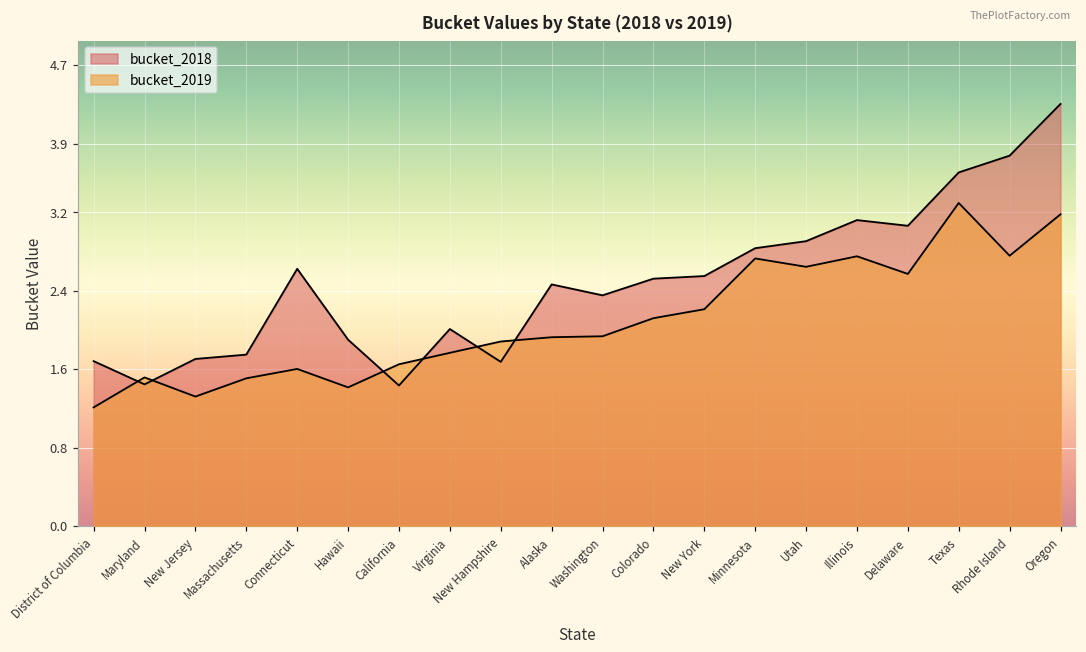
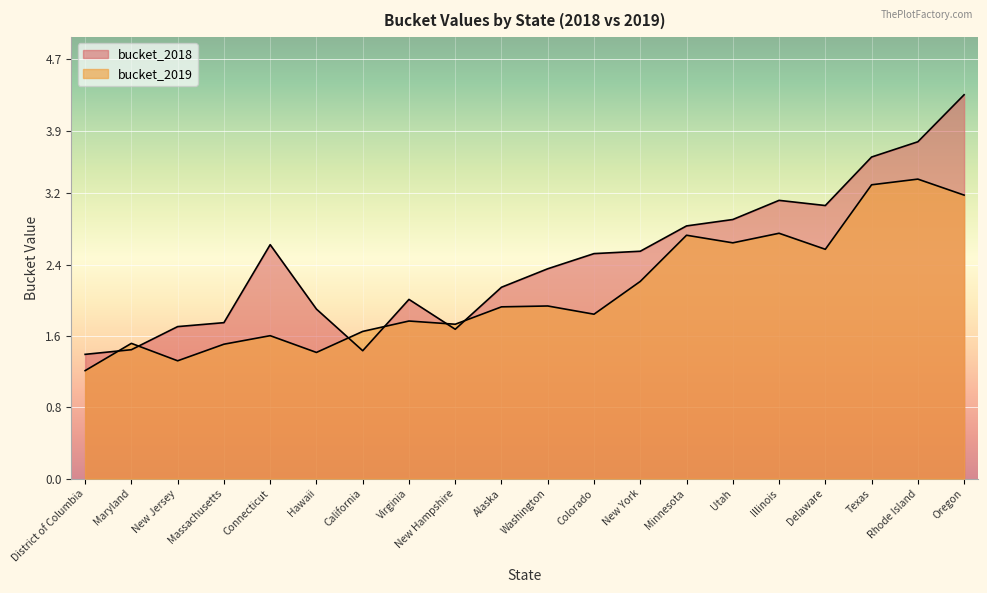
bucket_2018, District of Columbia: 1.7 -> 1.4
bucket_2019, New Hampshire: 1.9 -> 1.7
bucket_2018, Alaska: 2.5 -> 2.1
bucket_2019, Colorado: 2.1 -> 1.8
bucket_2019, Rhode Island: 2.8 -> 3.4
